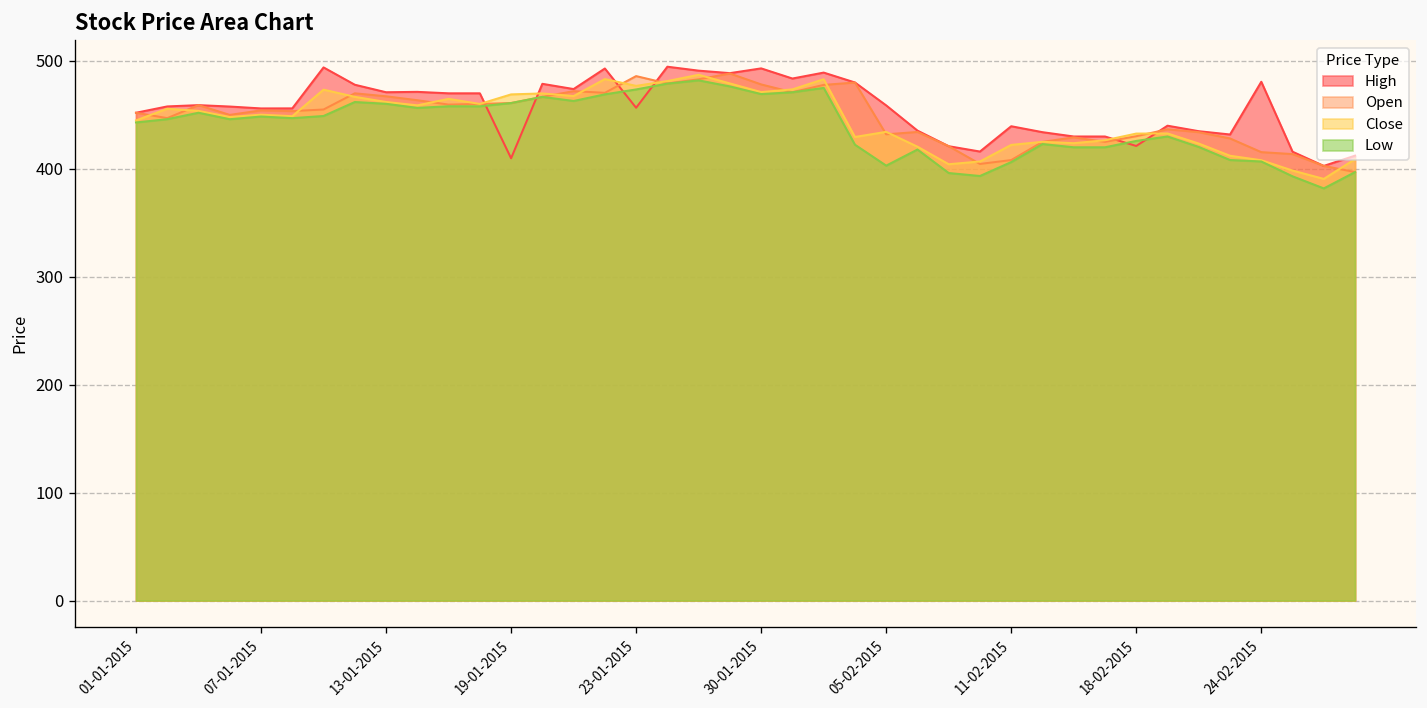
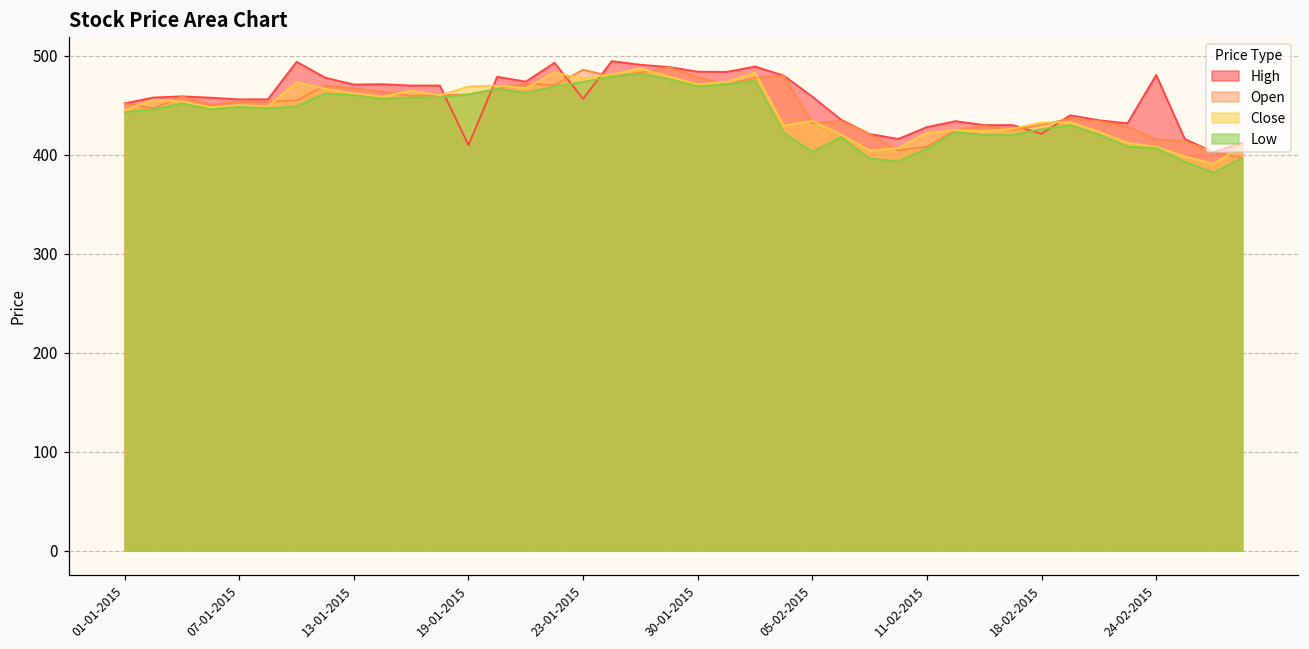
High, 30-01-2015: 490 -> 480
High, 11-02-2015: 440 -> 430
